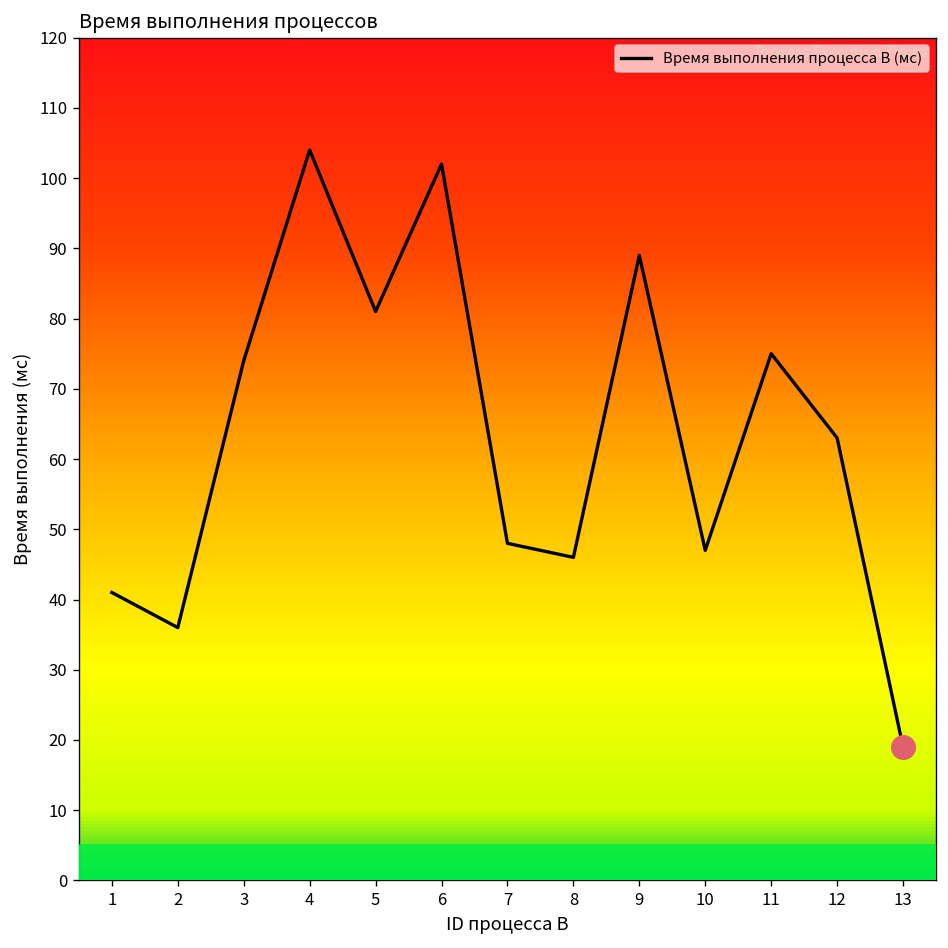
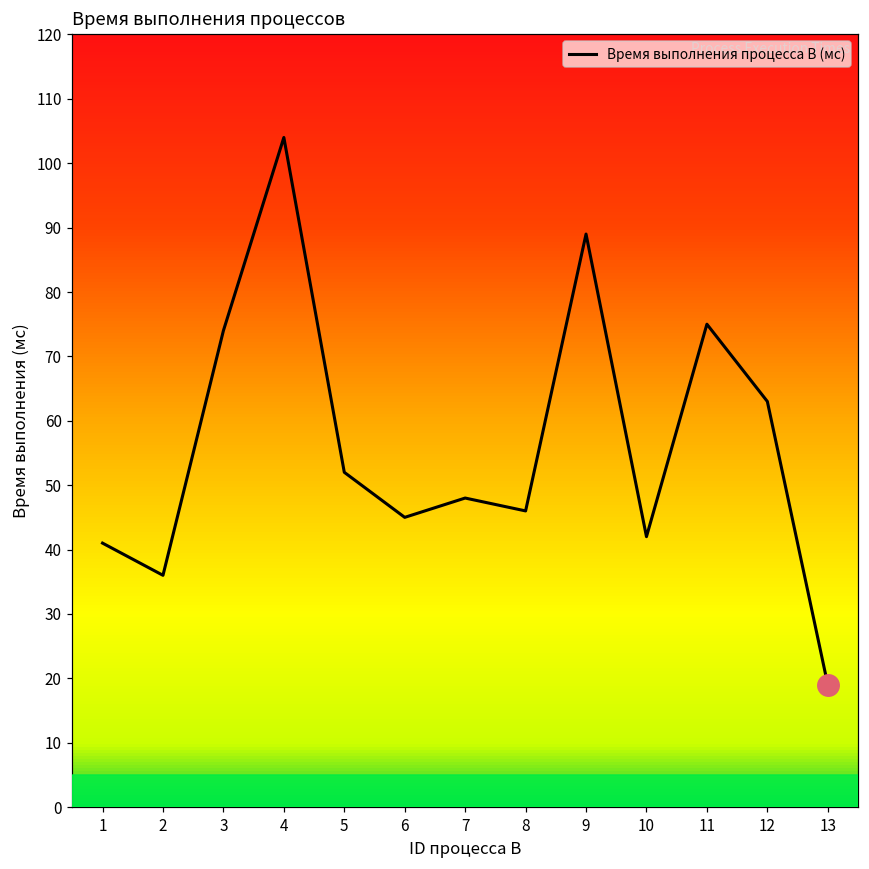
Время выполнения процесса B (мс), 5: 81 -> 52
Время выполнения процесса B (мс), 6: 102 -> 45
Время выполнения процесса B (мс), 10: 47 -> 42
